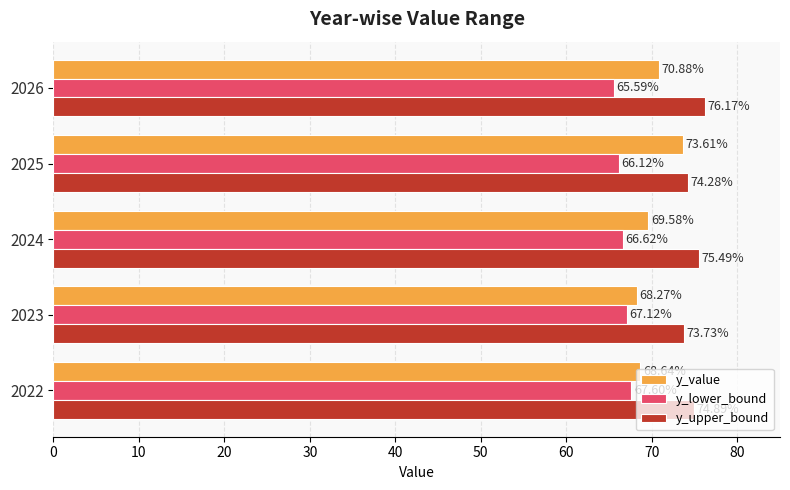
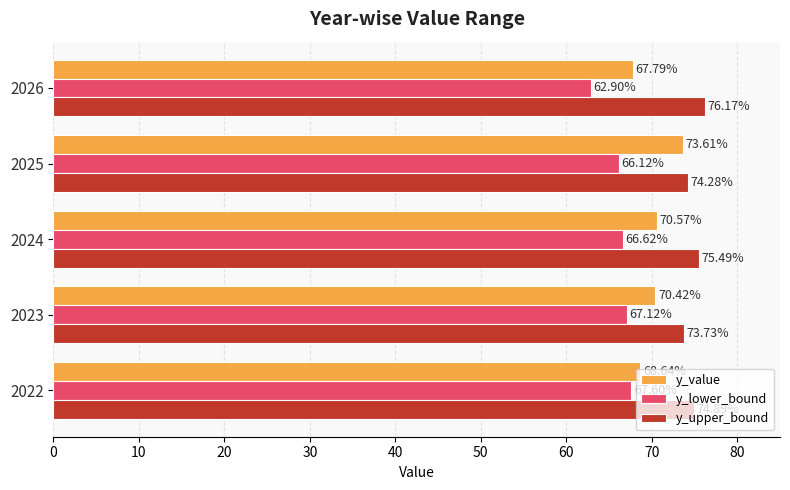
y_value, 2026: 70.88% -> 67.79%
y_lower_bound, 2026: 65.59% -> 62.90%
y_value, 2024: 69.58% -> 70.57%
y_value, 2023: 68.27% -> 70.42%
